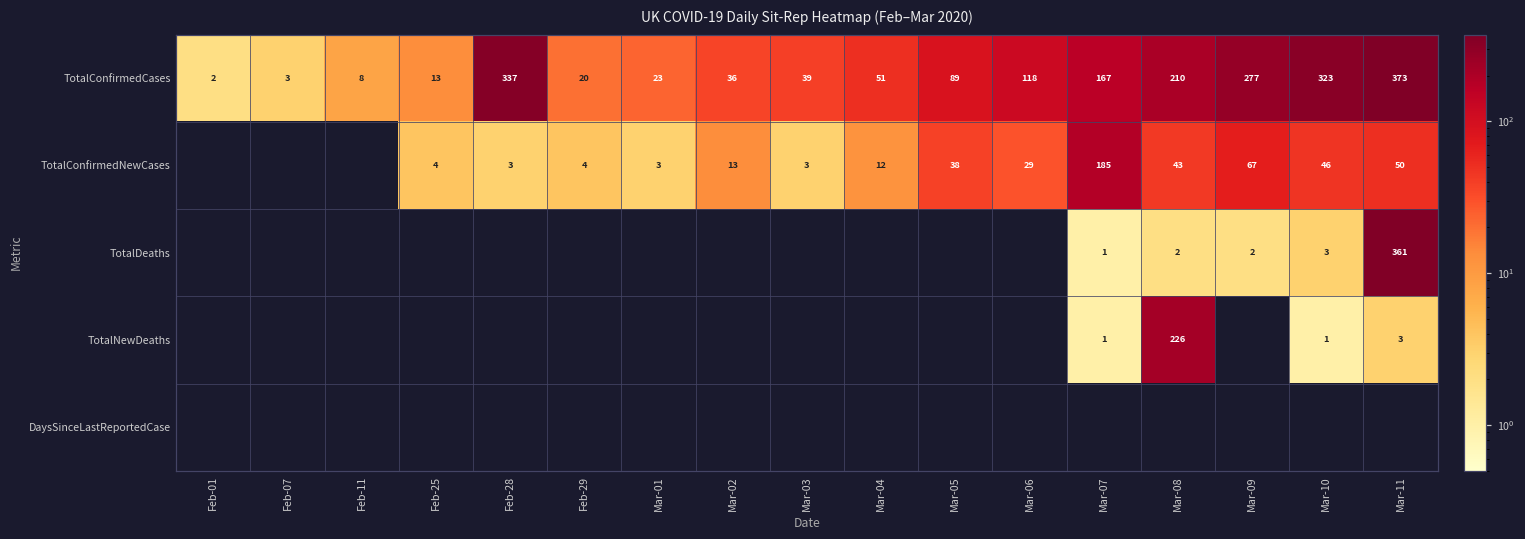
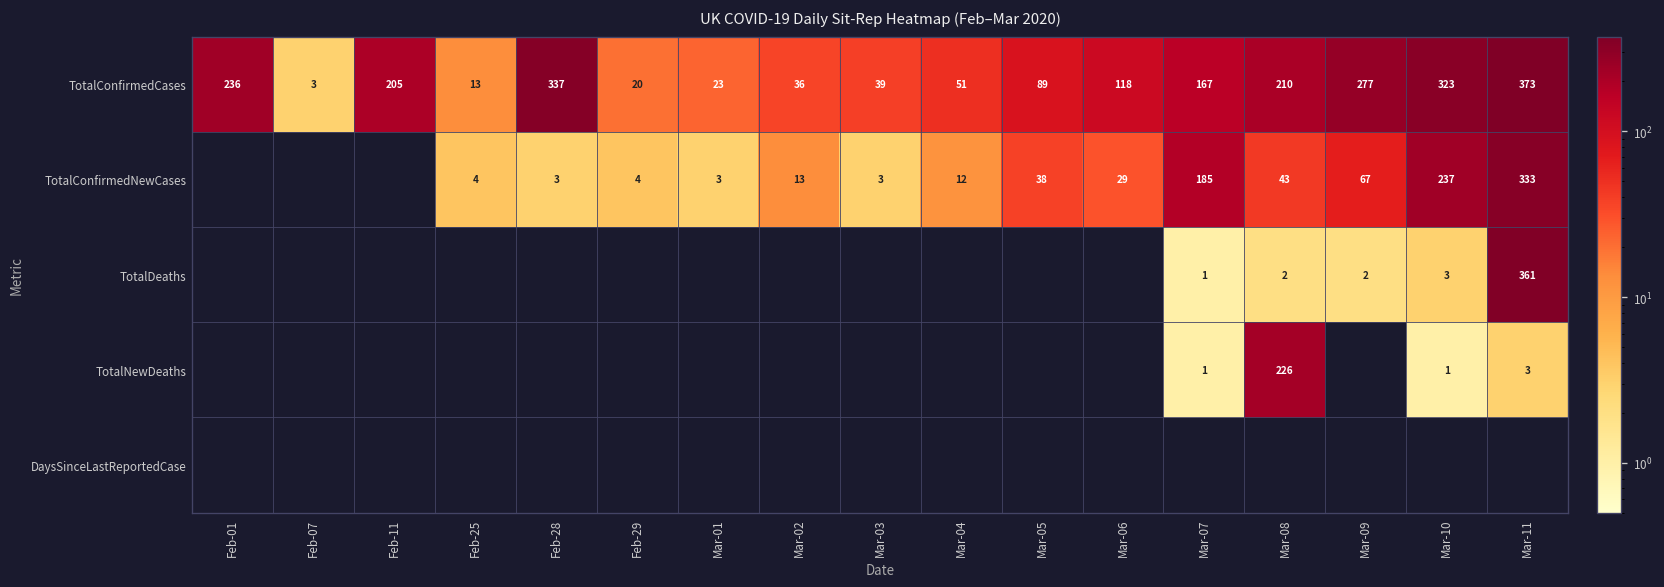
TotalConfirmedCases, Feb-01: 2 -> 236
TotalConfirmedCases, Feb-11: 8 -> 205
TotalConfirmedNewCases, Mar-10: 46 -> 237
TotalConfirmedNewCases, Mar-11: 50 -> 333
